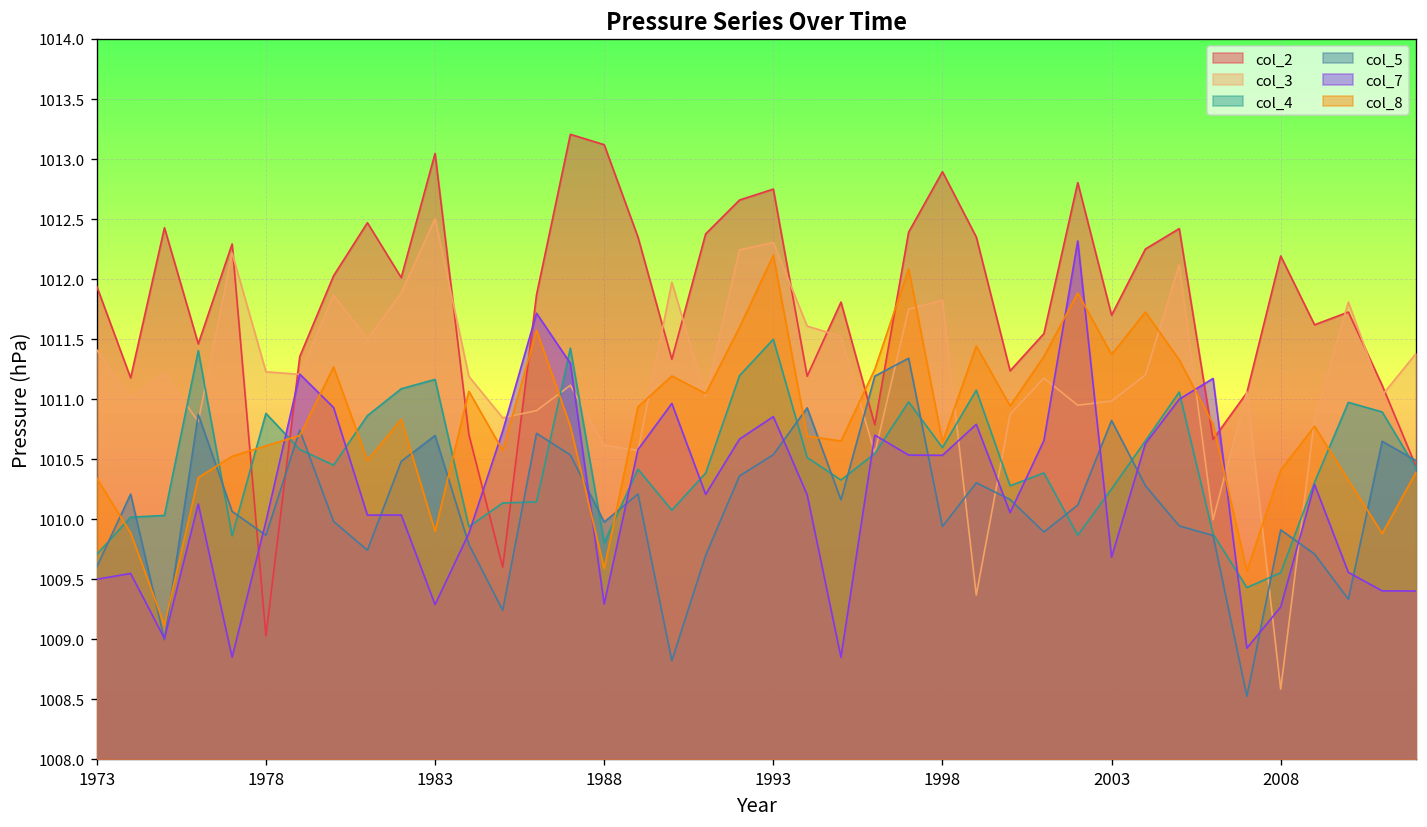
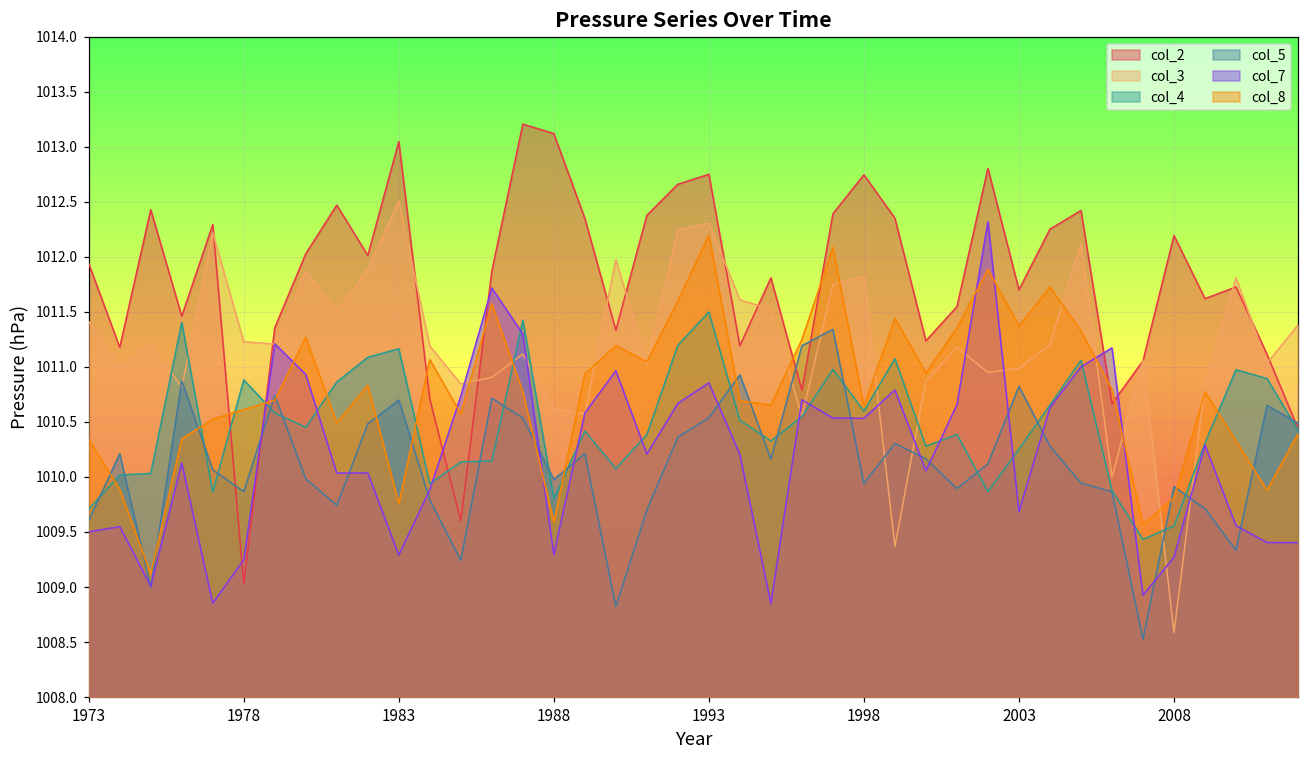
col_7, 1978: 1009.98 -> 1009.25
col_8, 1983: 1009.90 -> 1009.76
col_2, 1998: 1012.90 -> 1012.75
col_8, 2008: 1010.41 -> 1009.81
